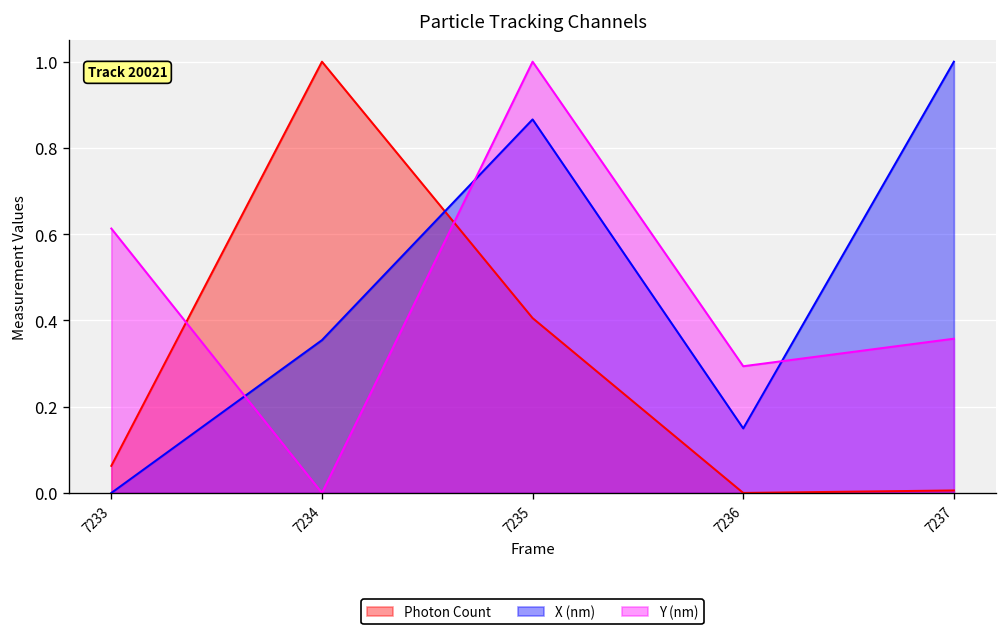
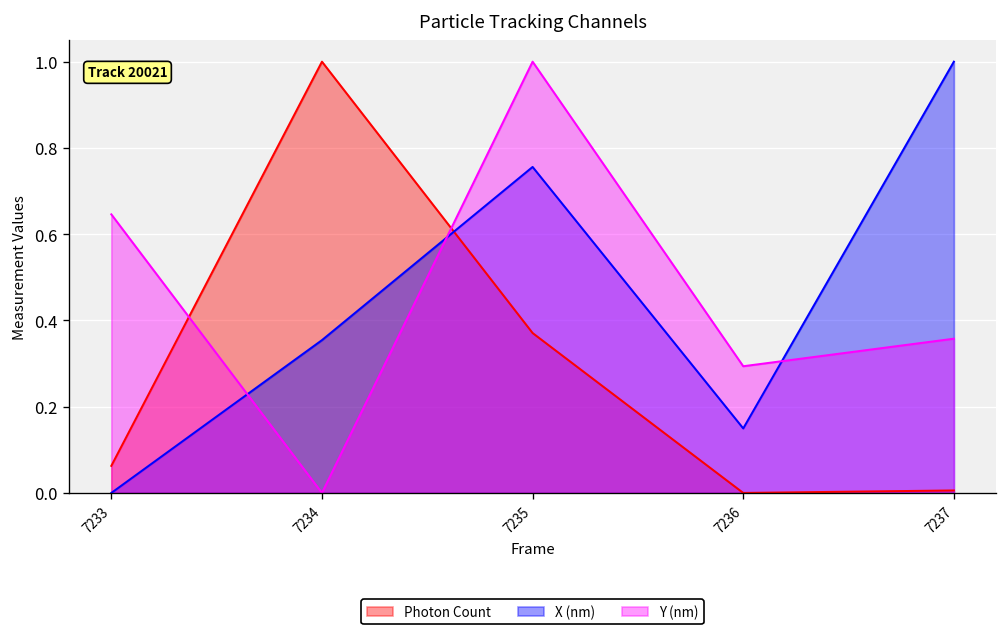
Y (nm), 7233: 0.61 -> 0.65
Photon Count, 7235: 0.41 -> 0.37
X (nm), 7235: 0.87 -> 0.76
